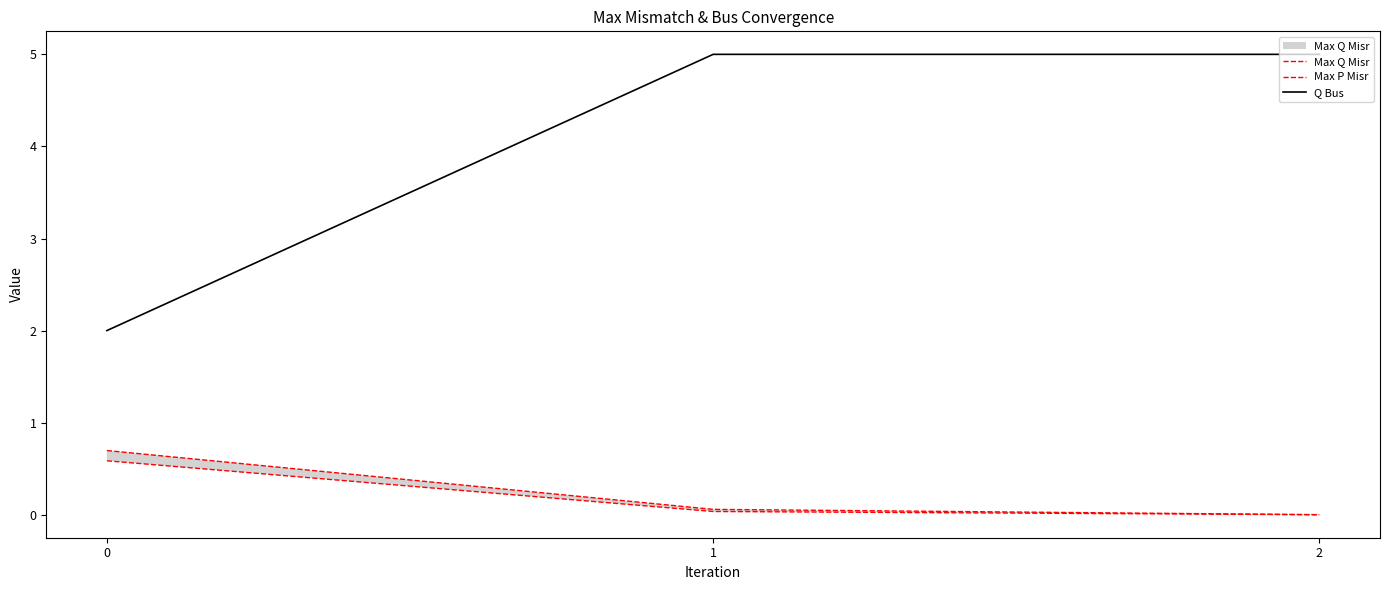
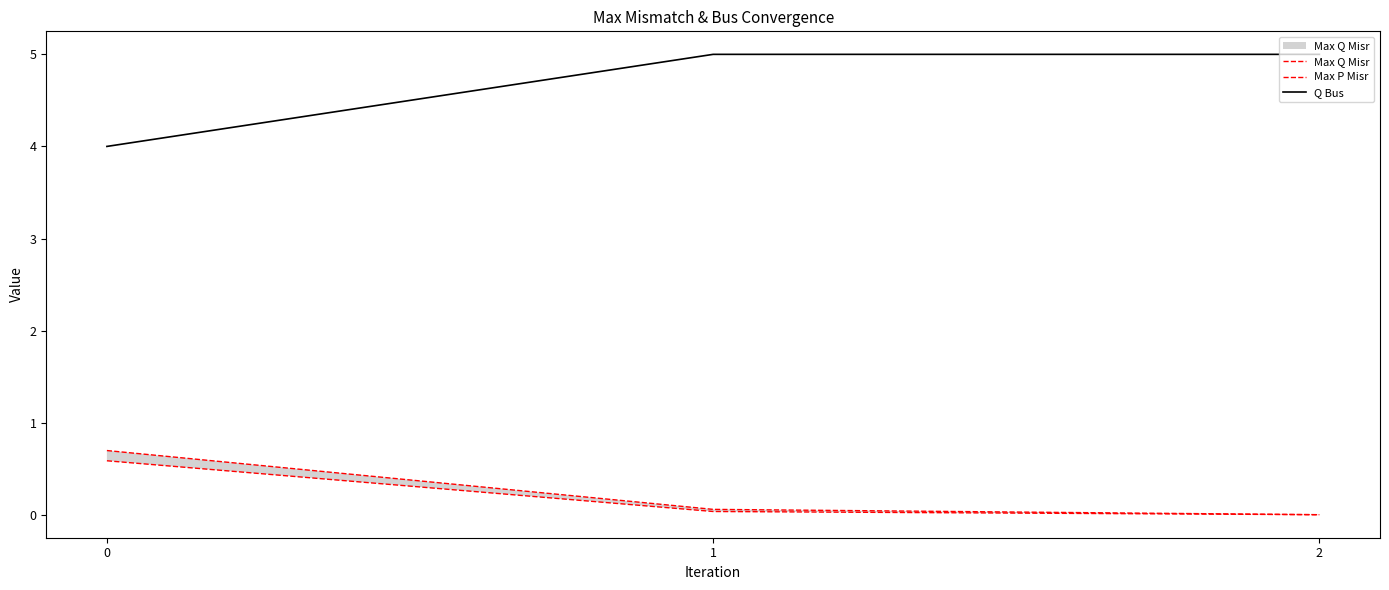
Q Bus, 0: 2 -> 4
